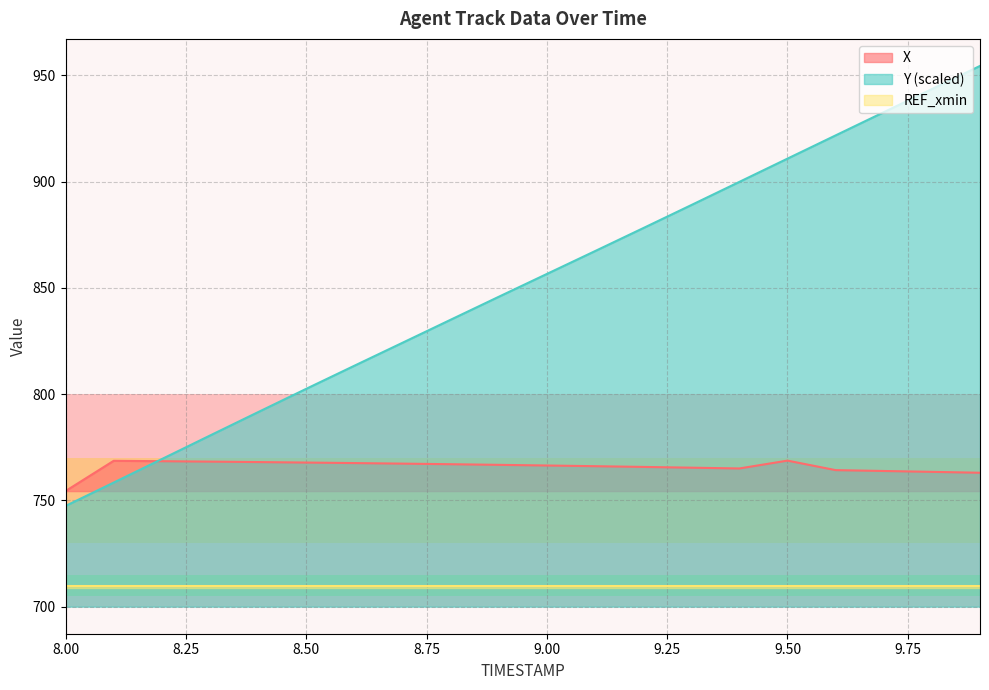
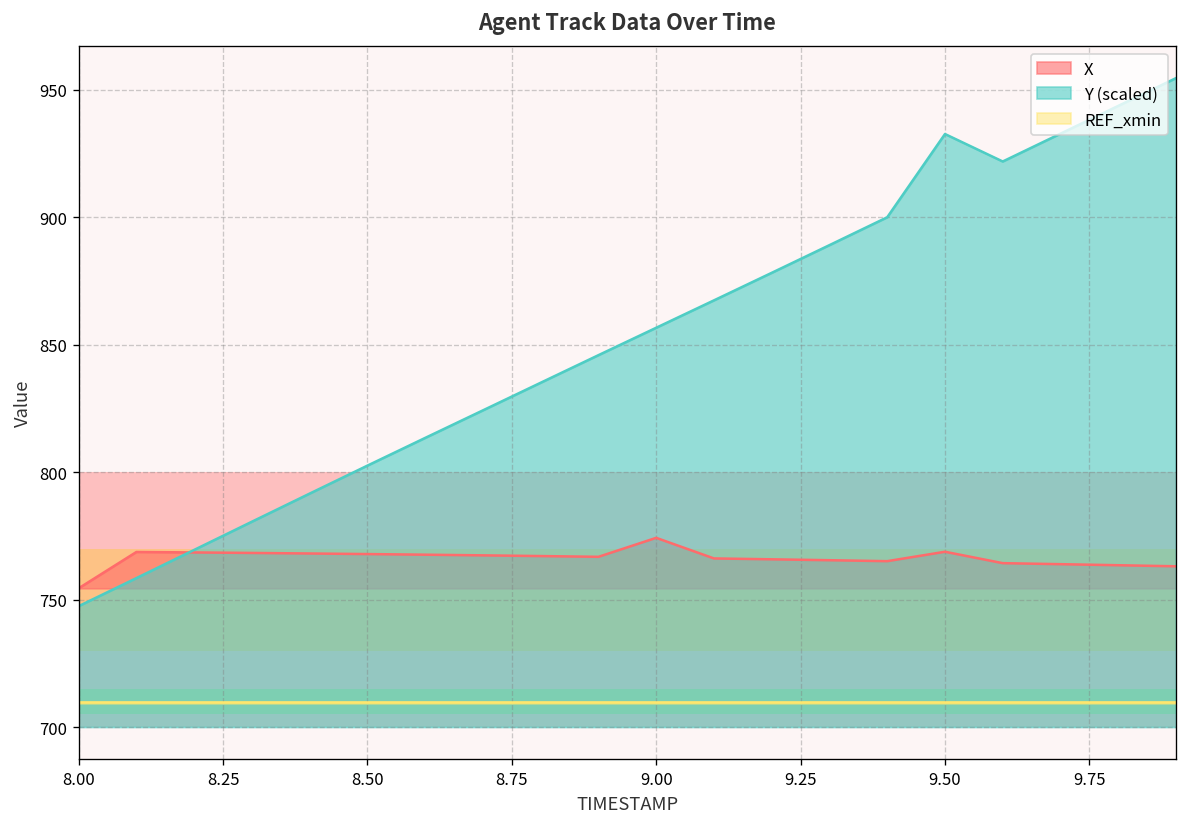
X, 9.00: 766 -> 774
Y (scaled), 9.50: 911 -> 933
